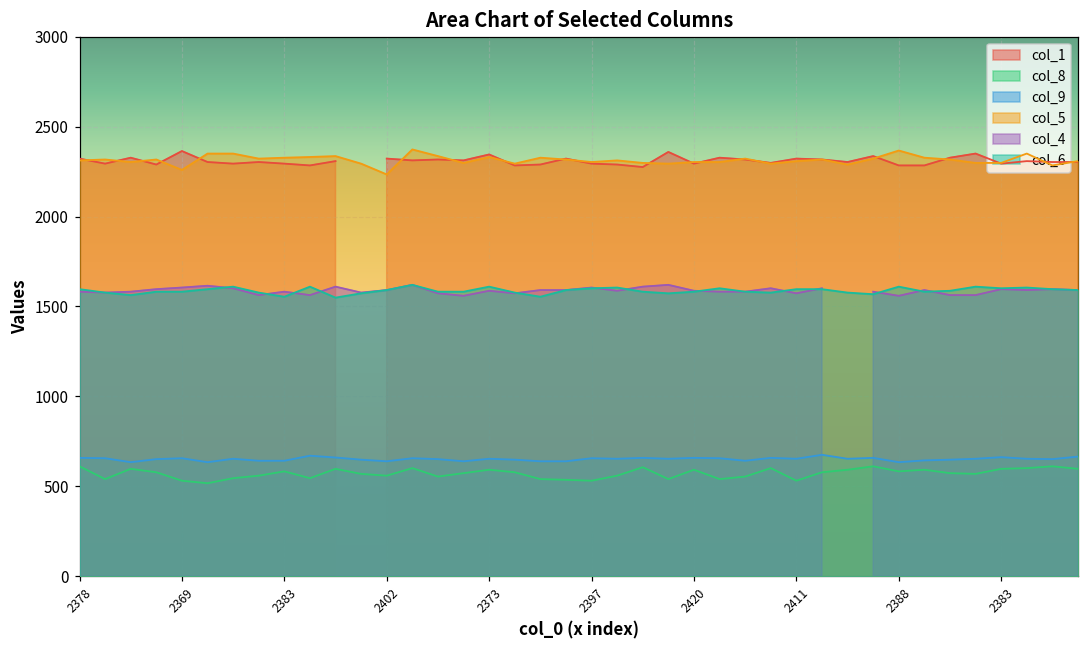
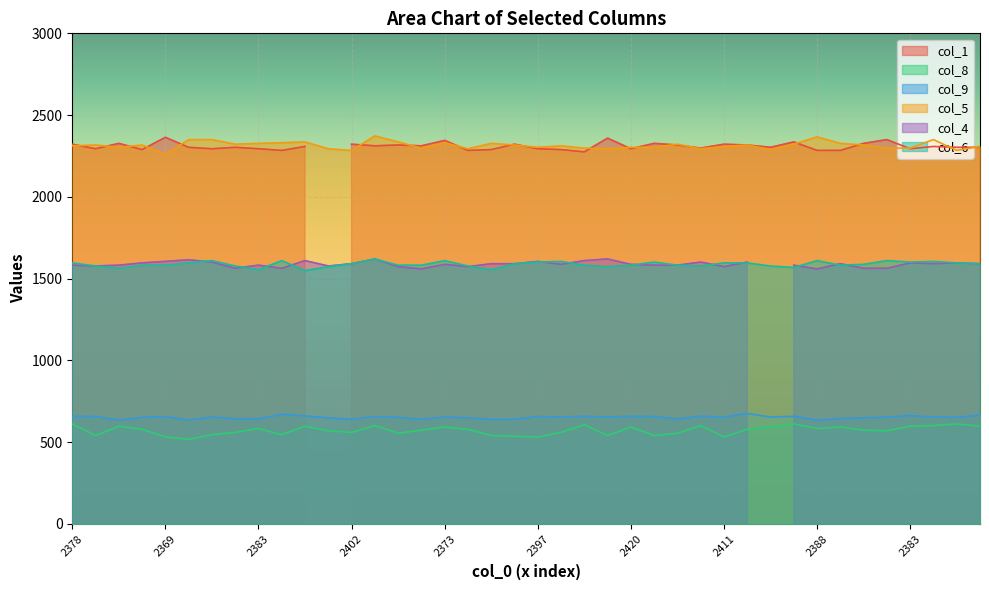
col_5, 2402: 2230 -> 2280
